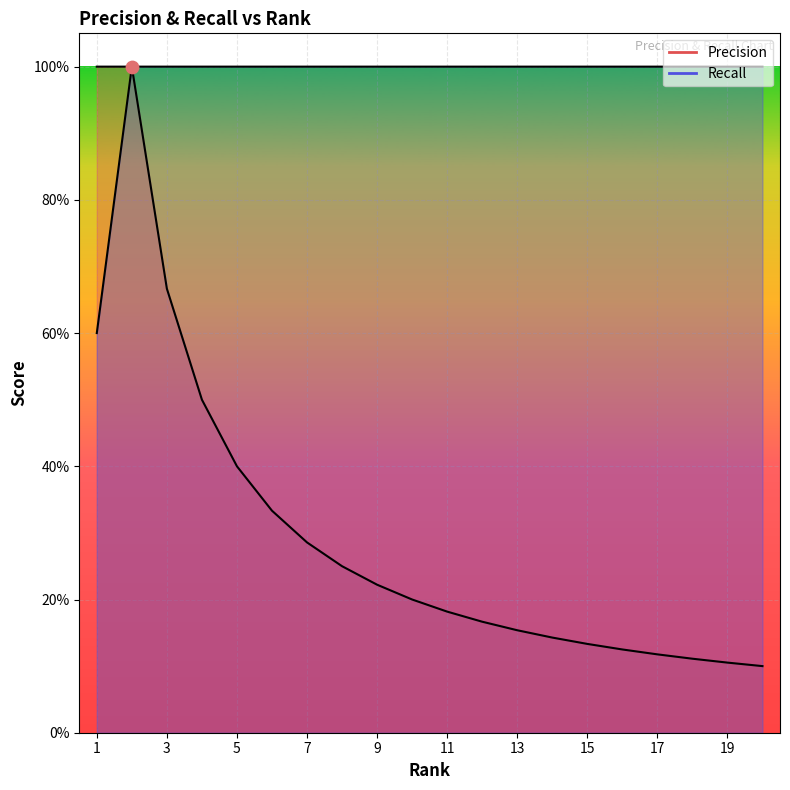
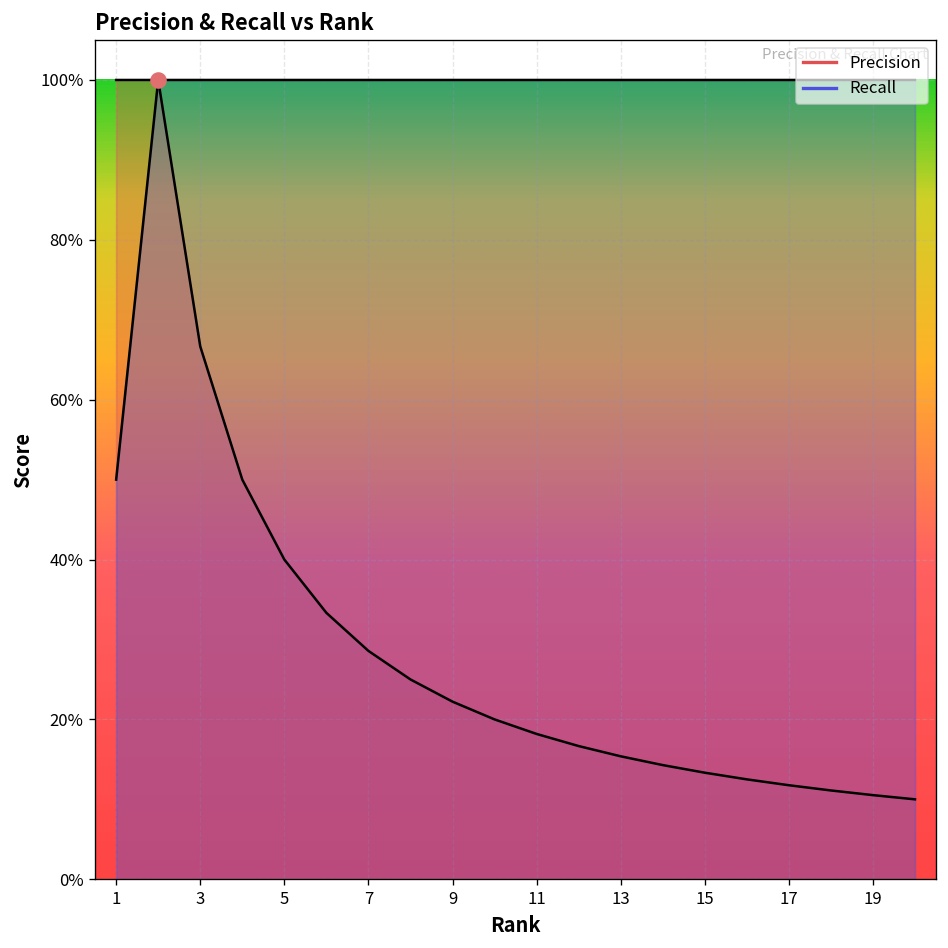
Recall, 1: 60% -> 50%
